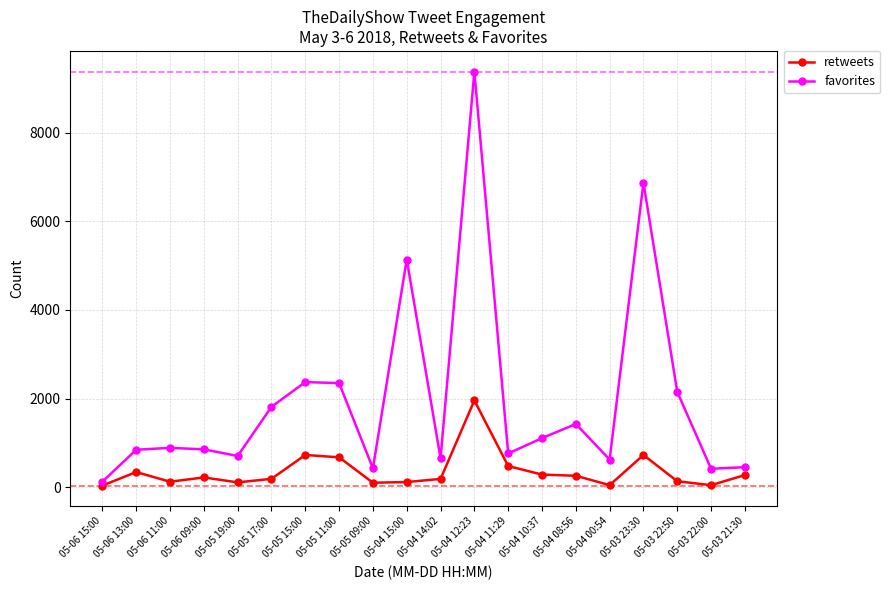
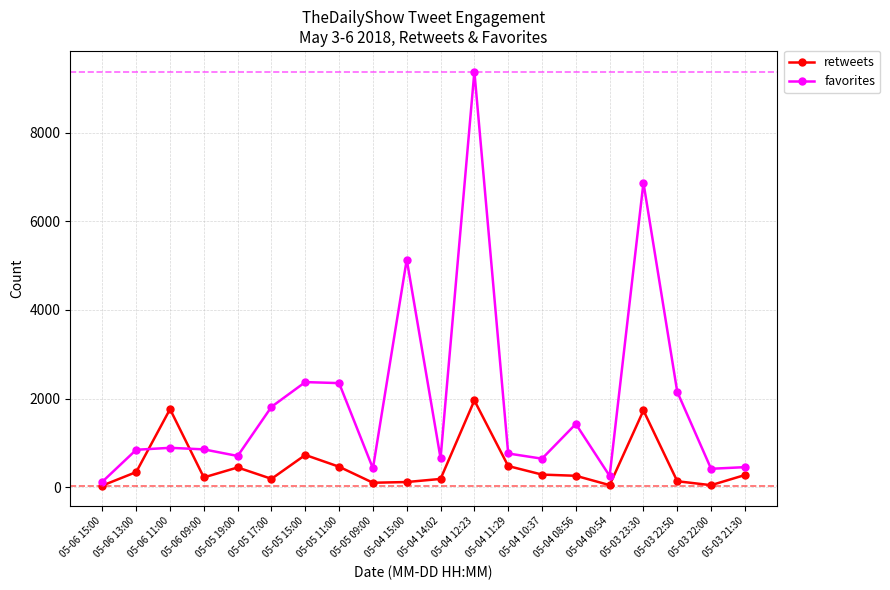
retweets, 05-06 11:00: 100 -> 1800
retweets, 05-05 19:00: 100 -> 400
retweets, 05-05 11:00: 700 -> 500
favorites, 05-04 10:37: 1100 -> 600
favorites, 05-04 00:54: 600 -> 300
retweets, 05-03 23:30: 700 -> 1700
